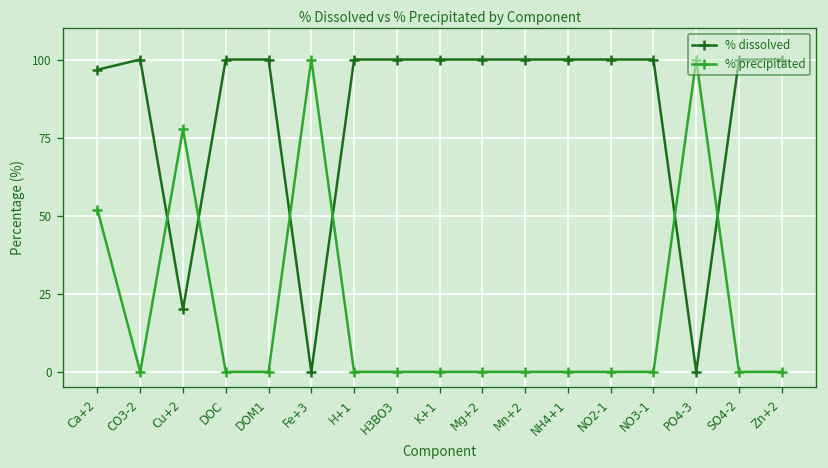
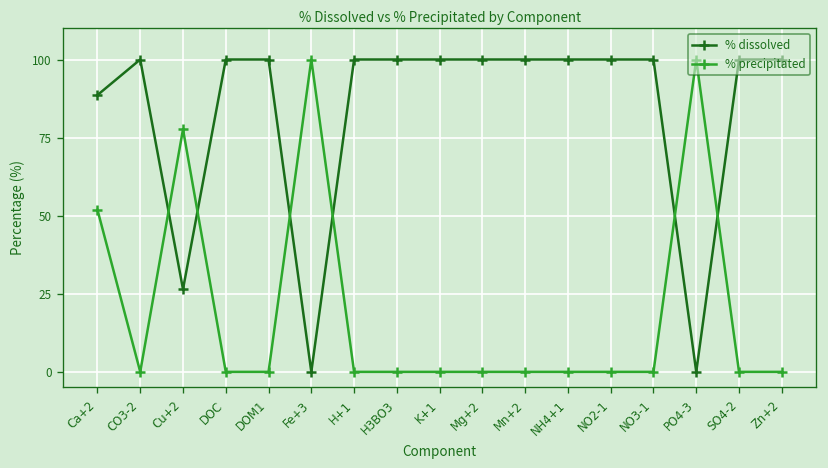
% dissolved, Ca+2: 97 -> 89
% dissolved, Cu+2: 20 -> 26
